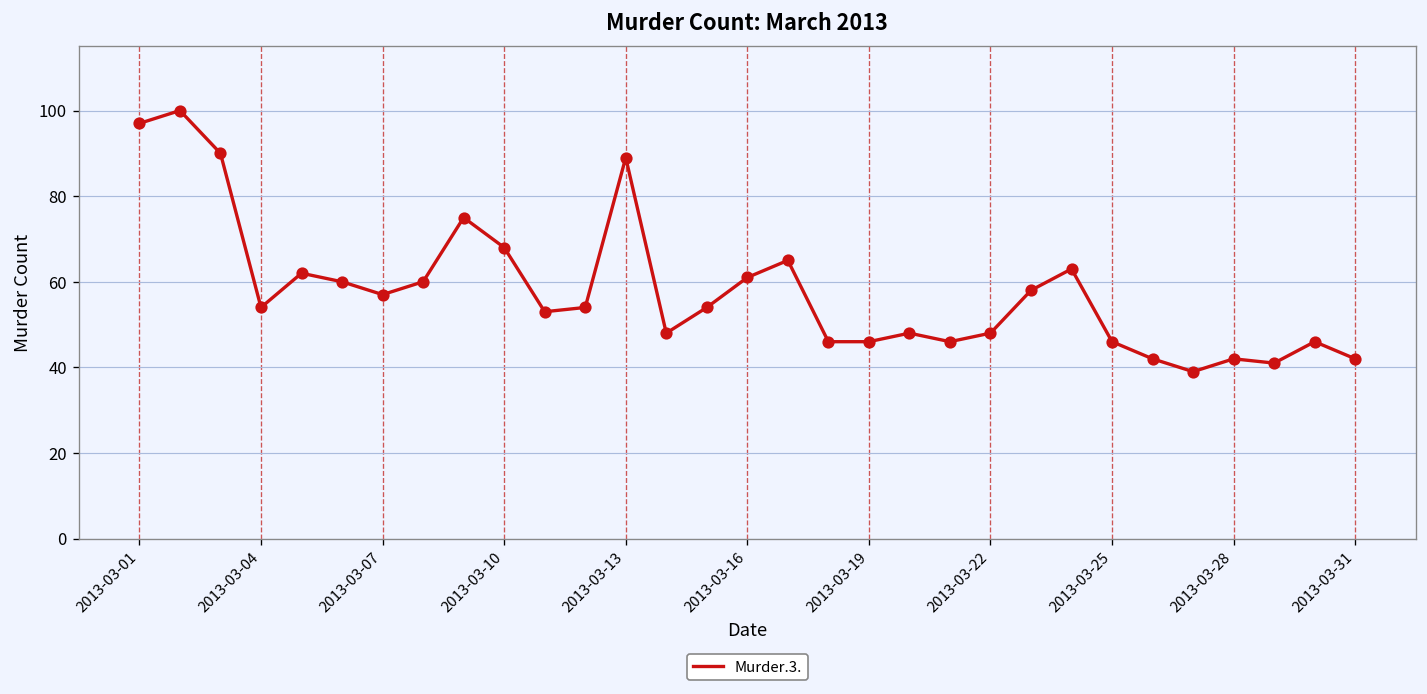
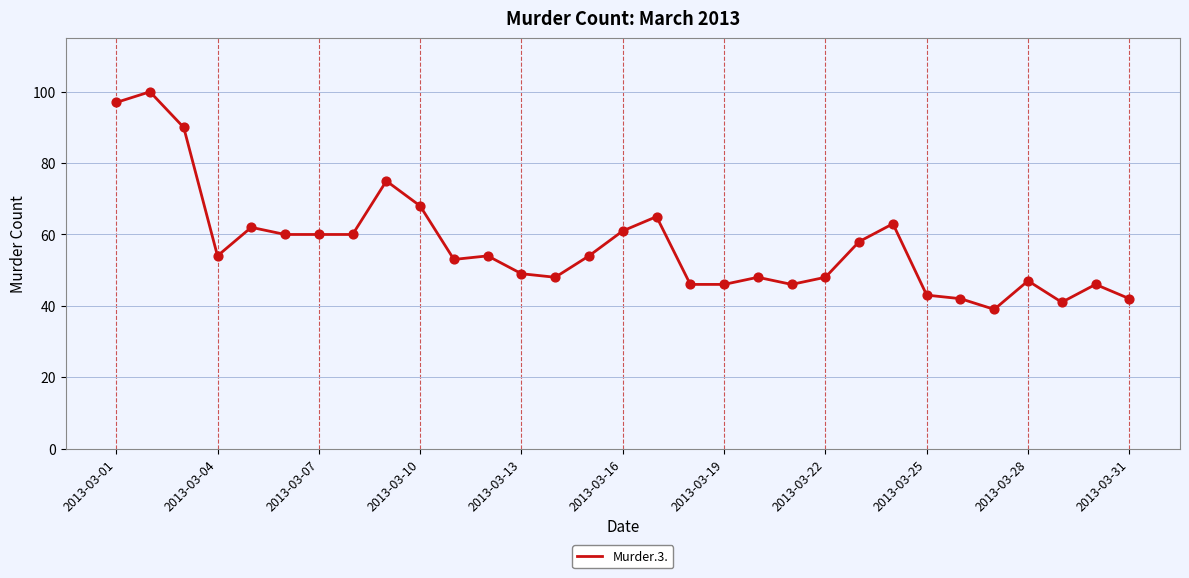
2013-03-07: 57 -> 60
2013-03-13: 89 -> 49
2013-03-25: 46 -> 43
2013-03-28: 42 -> 47
